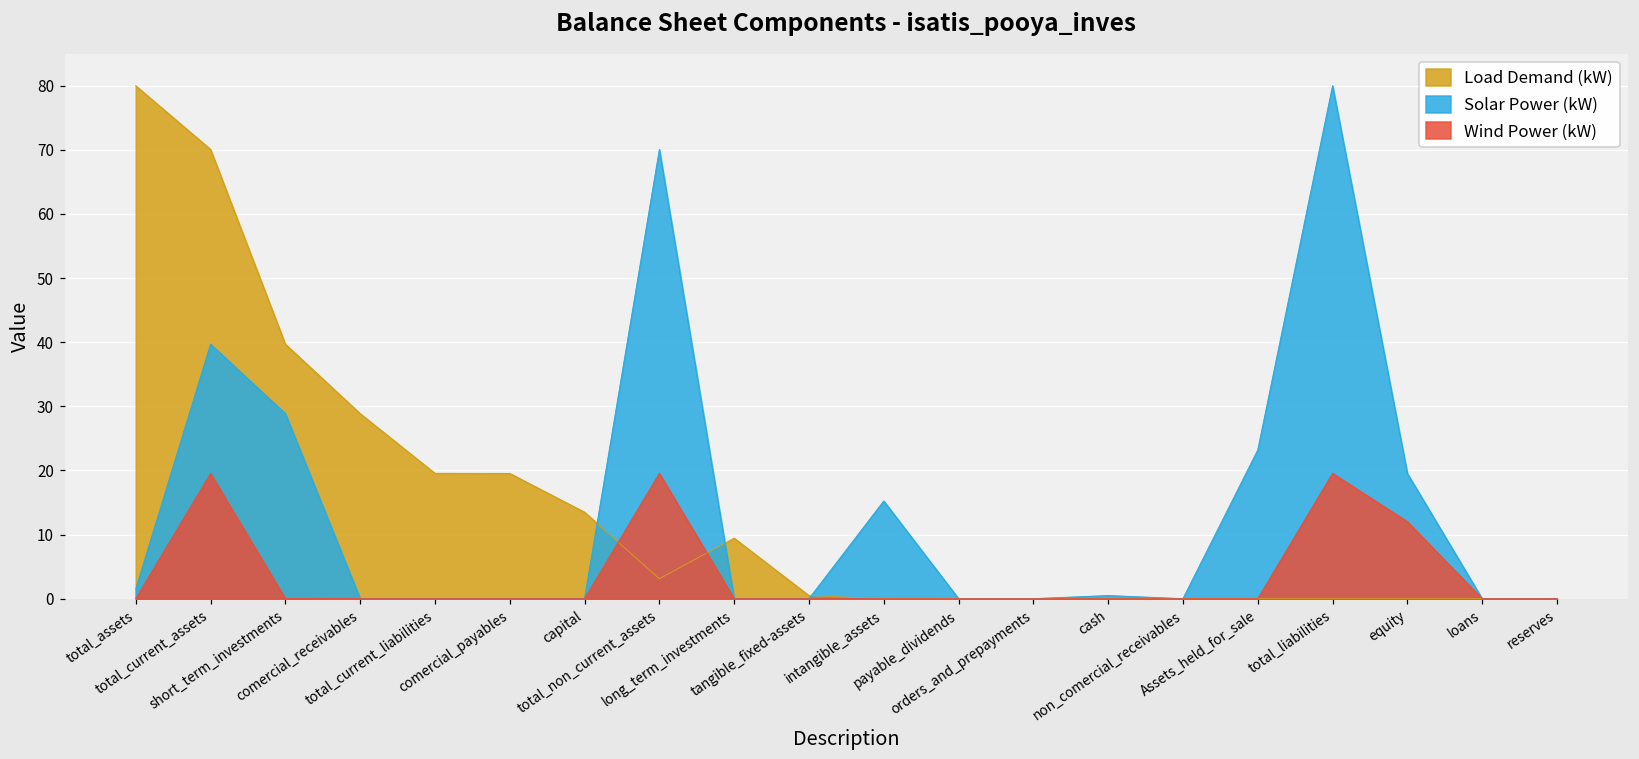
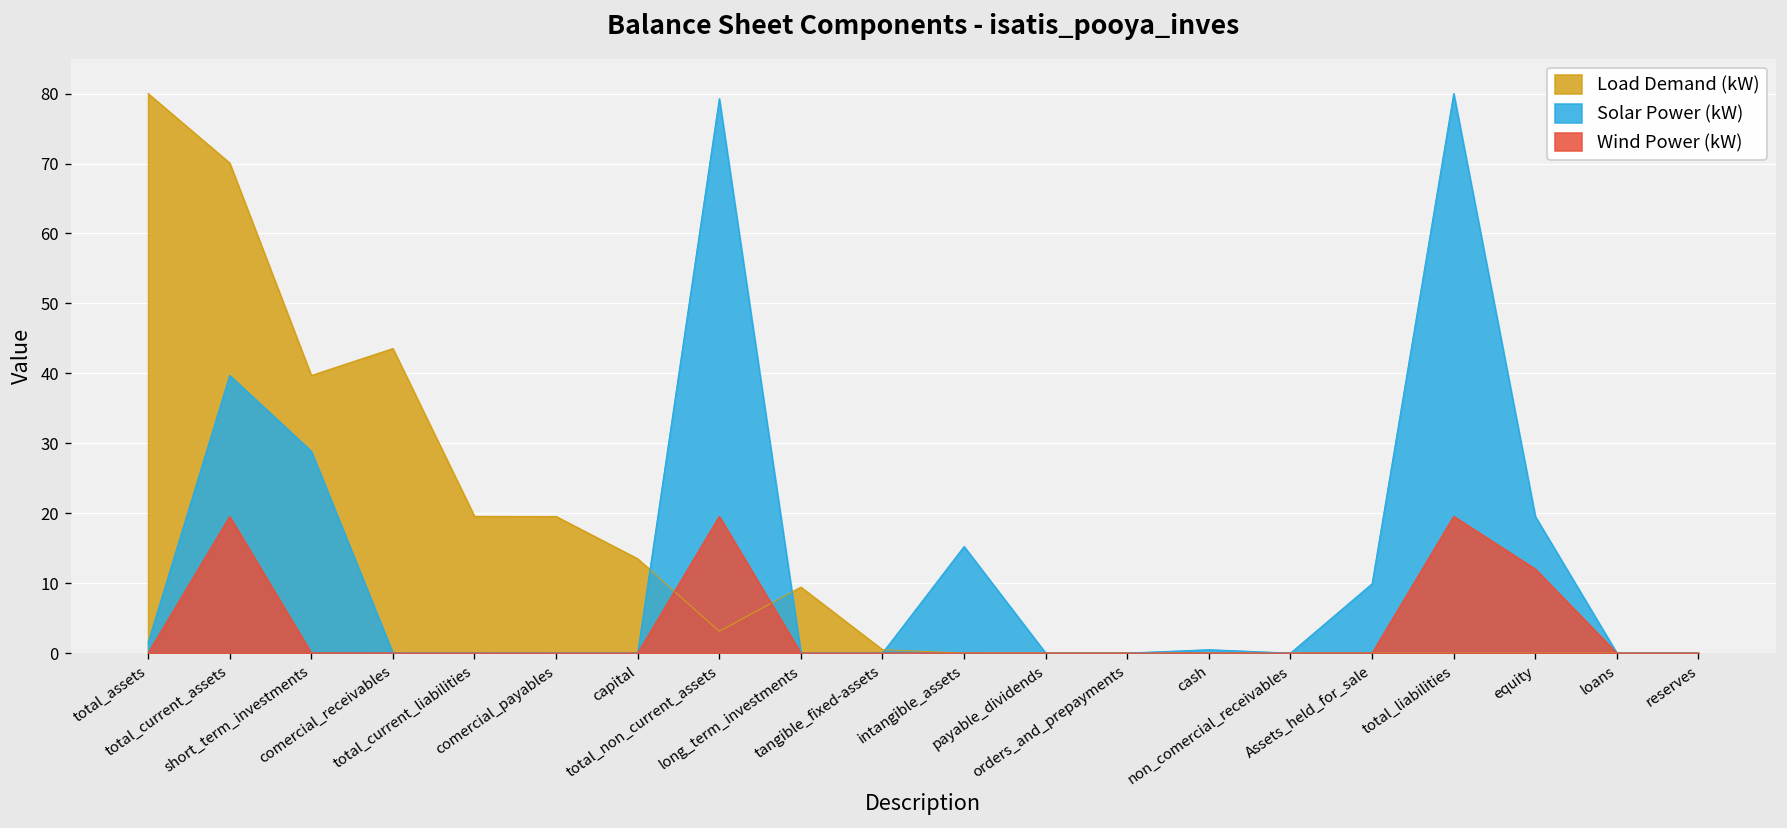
Load Demand (kW), comercial_receivables: 29 -> 44
Solar Power (kW), total_non_current_assets: 70 -> 79
Solar Power (kW), Assets_held_for_sale: 23 -> 10
